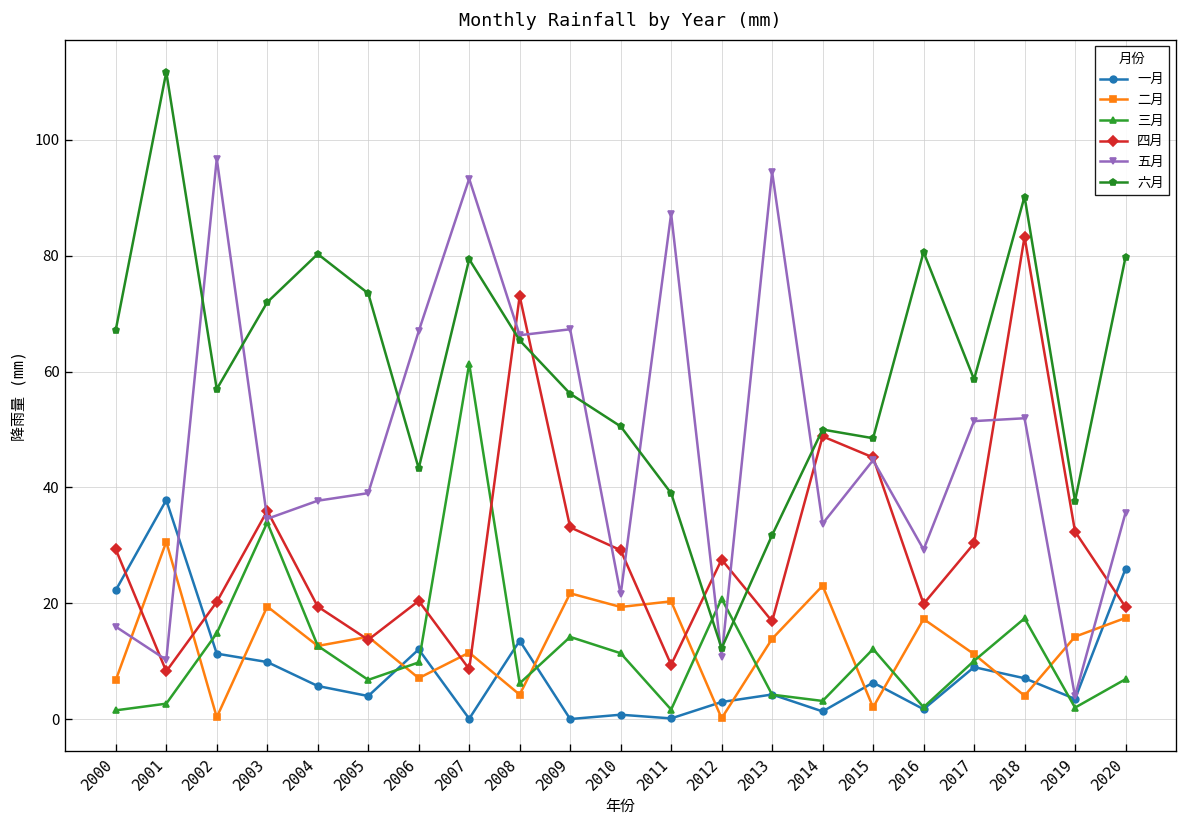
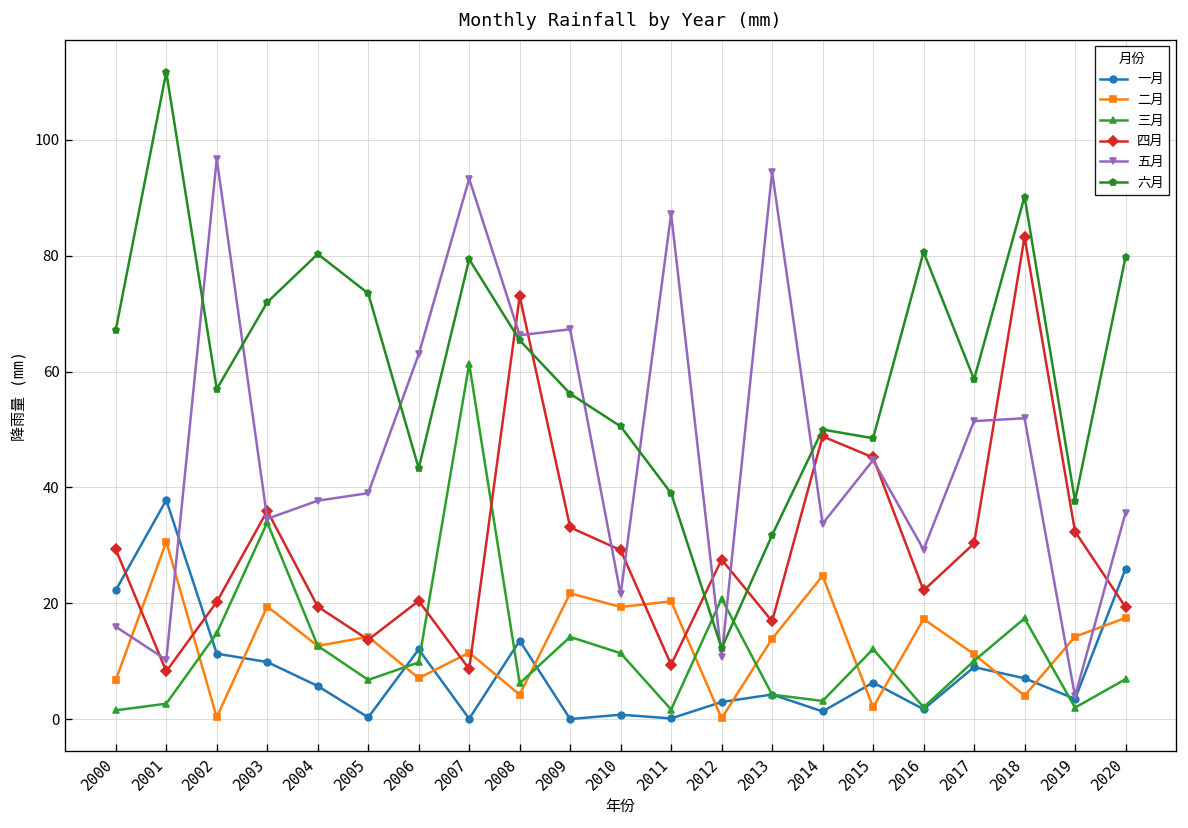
一月, 2005: 4 -> 0
五月, 2006: 67 -> 63
二月, 2014: 23 -> 25
四月, 2016: 20 -> 22
